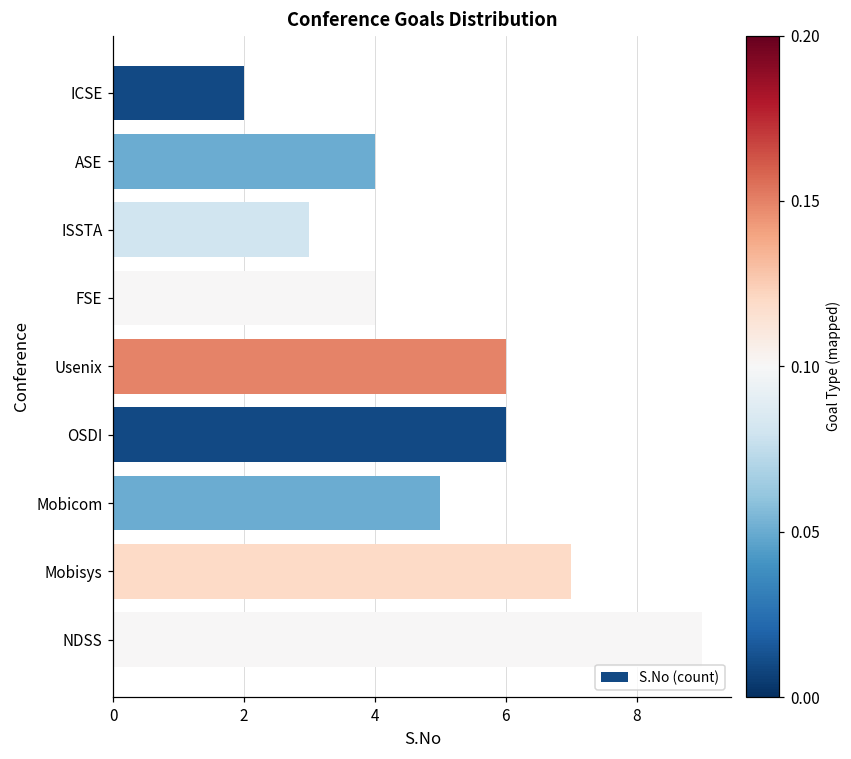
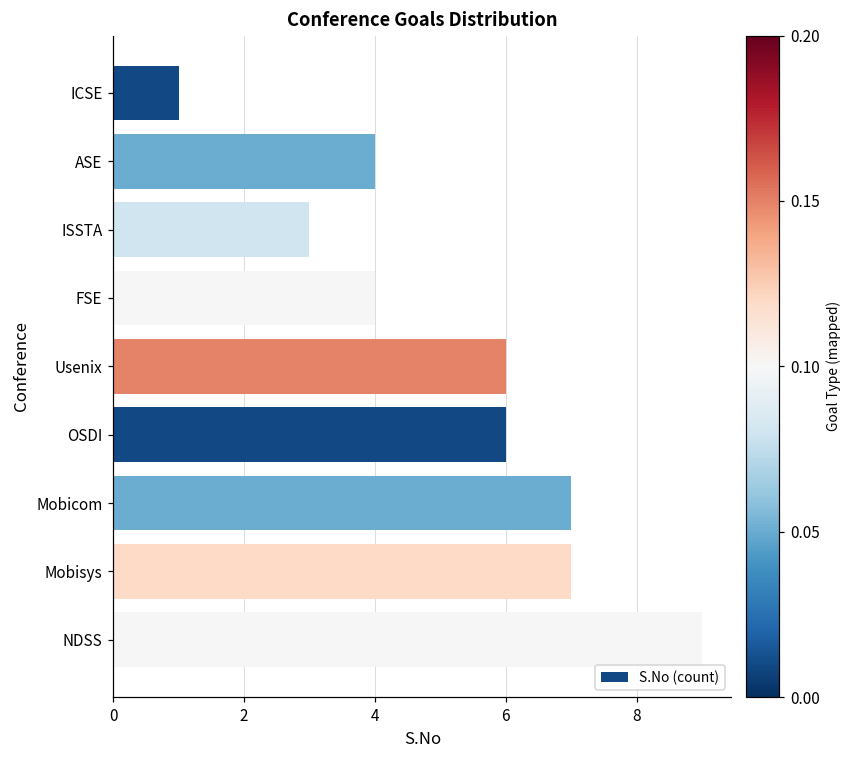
ICSE: 2 -> 1
Mobicom: 5 -> 7
